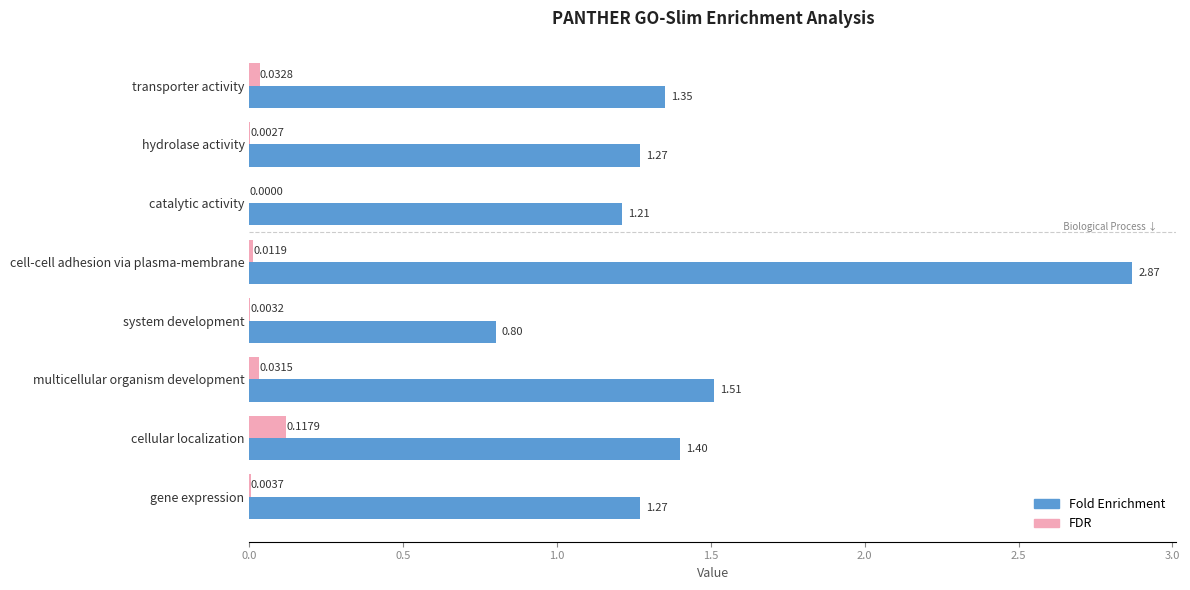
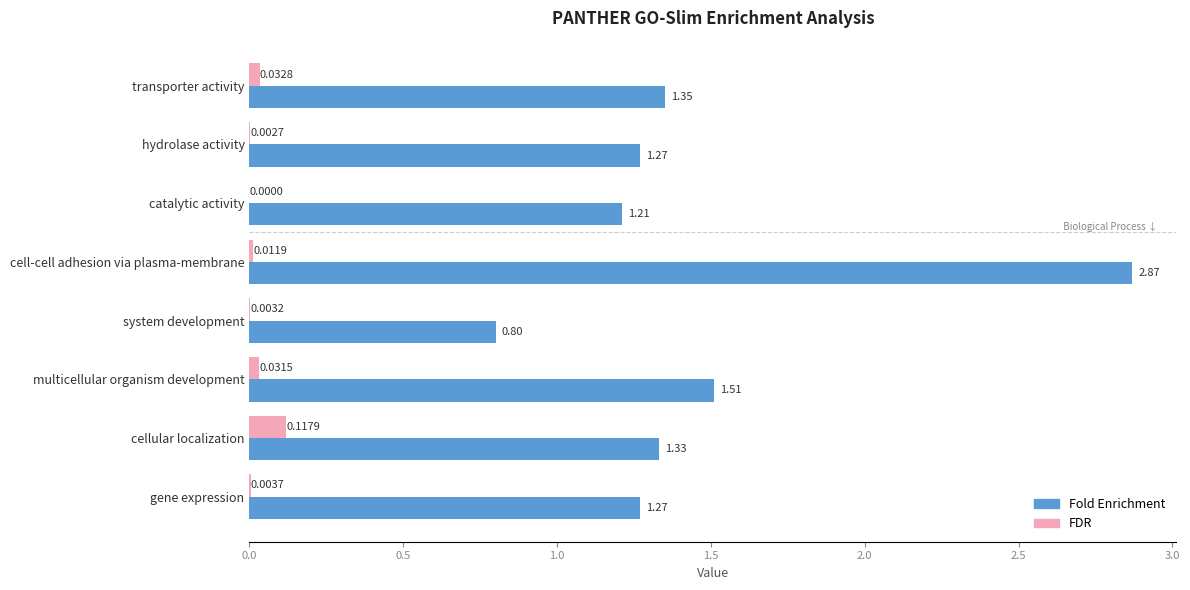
Fold Enrichment, cellular localization: 1.40 -> 1.33
